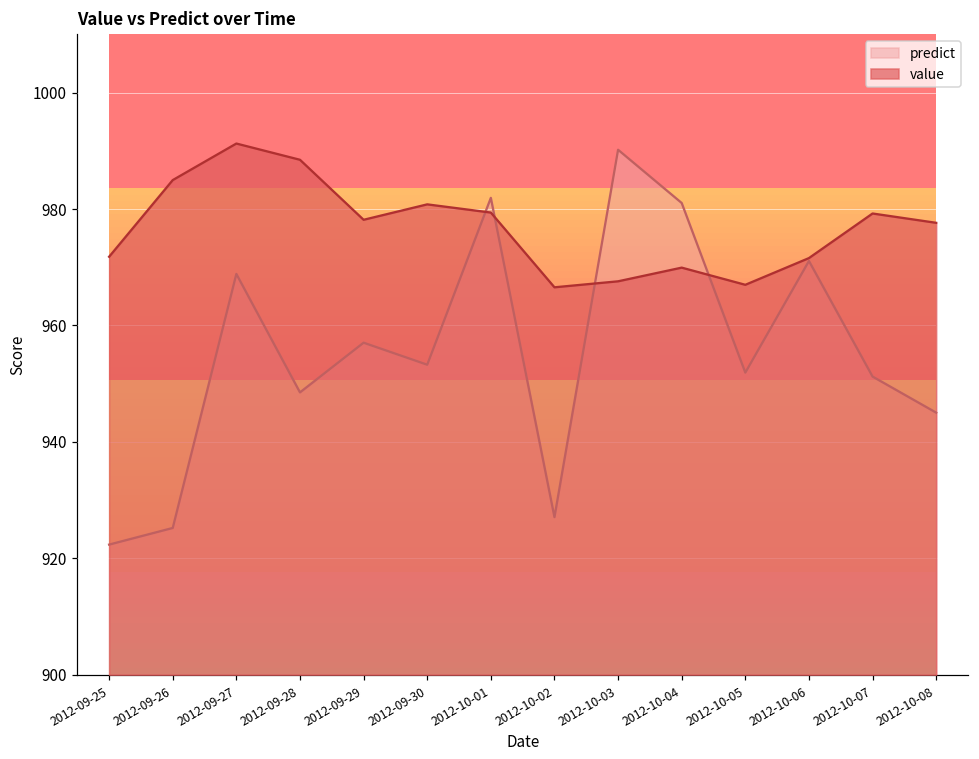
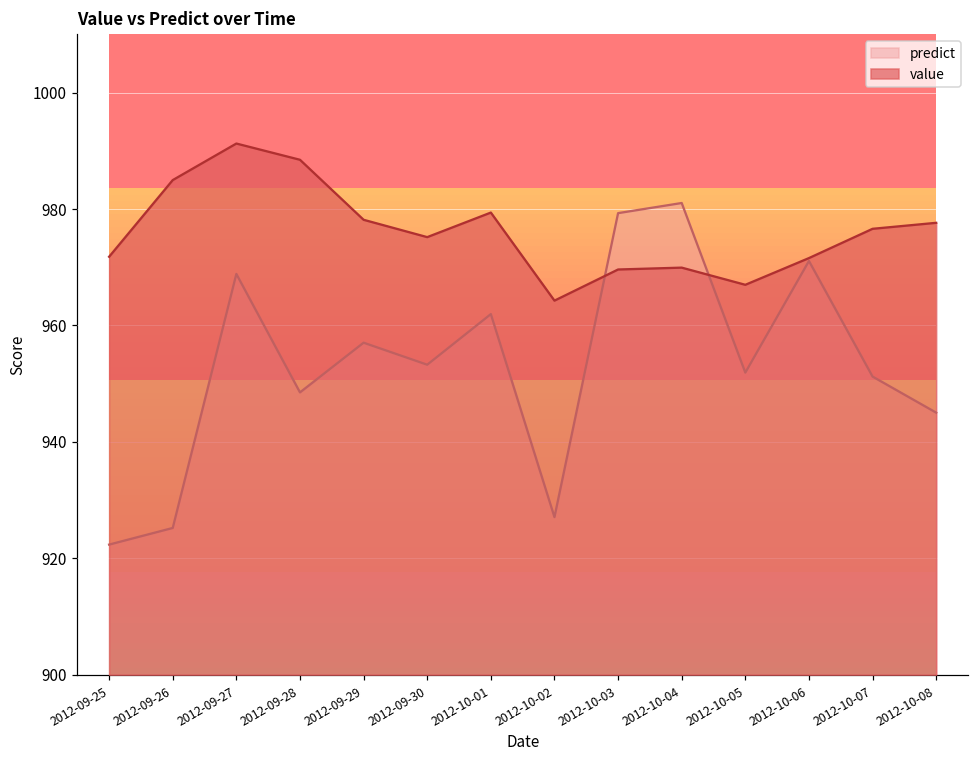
value, 2012-09-30: 981 -> 975
predict, 2012-10-01: 982 -> 962
value, 2012-10-02: 967 -> 964
value, 2012-10-03: 968 -> 970
predict, 2012-10-03: 990 -> 979
value, 2012-10-07: 979 -> 977
